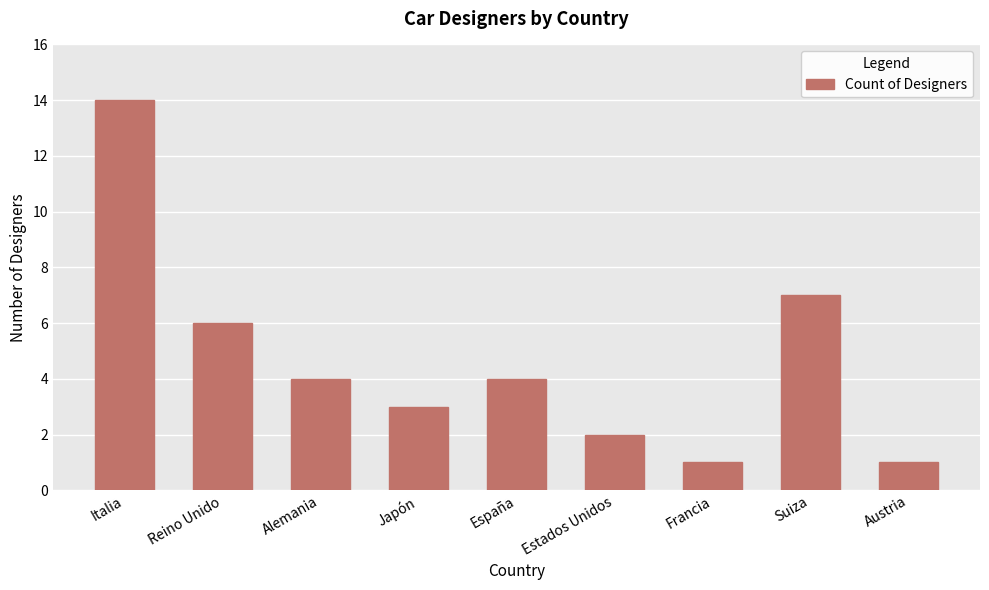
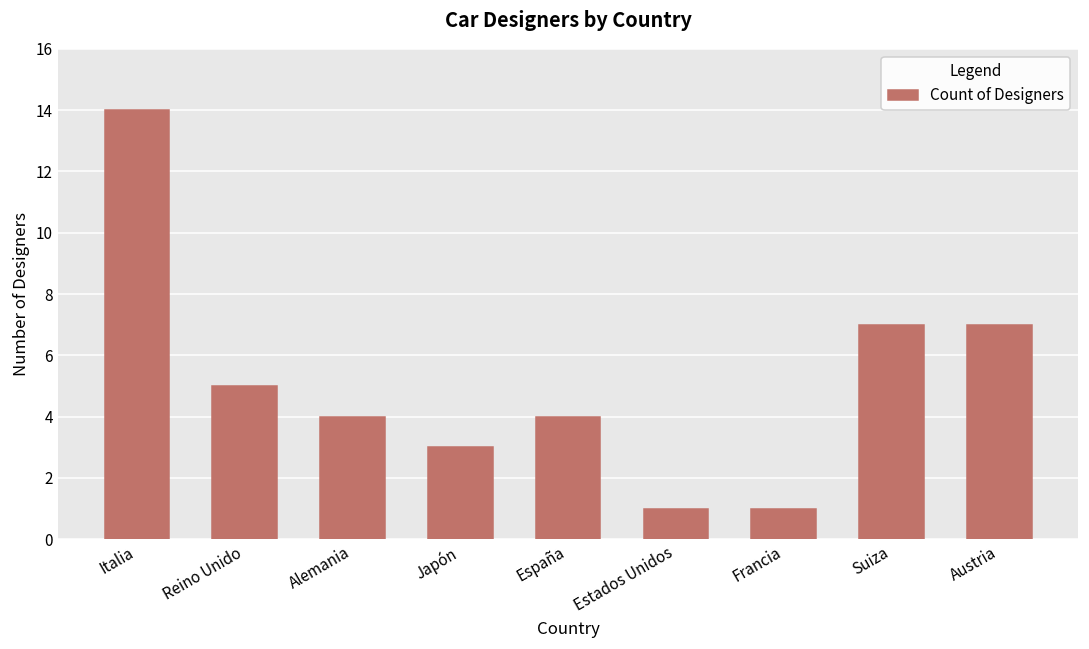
Reino Unido: 6 -> 5
Estados Unidos: 2 -> 1
Austria: 1 -> 7
